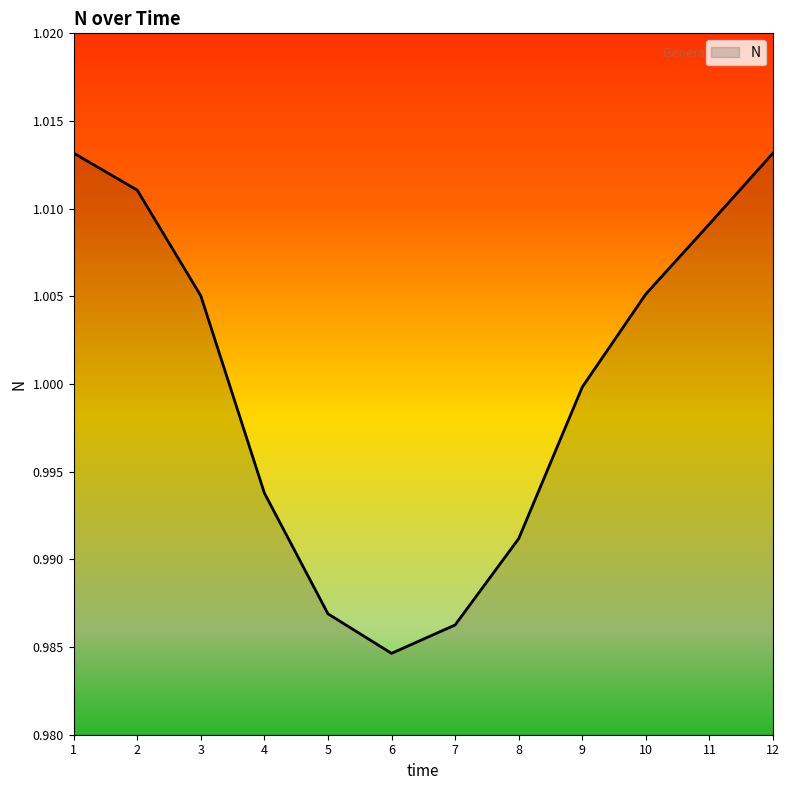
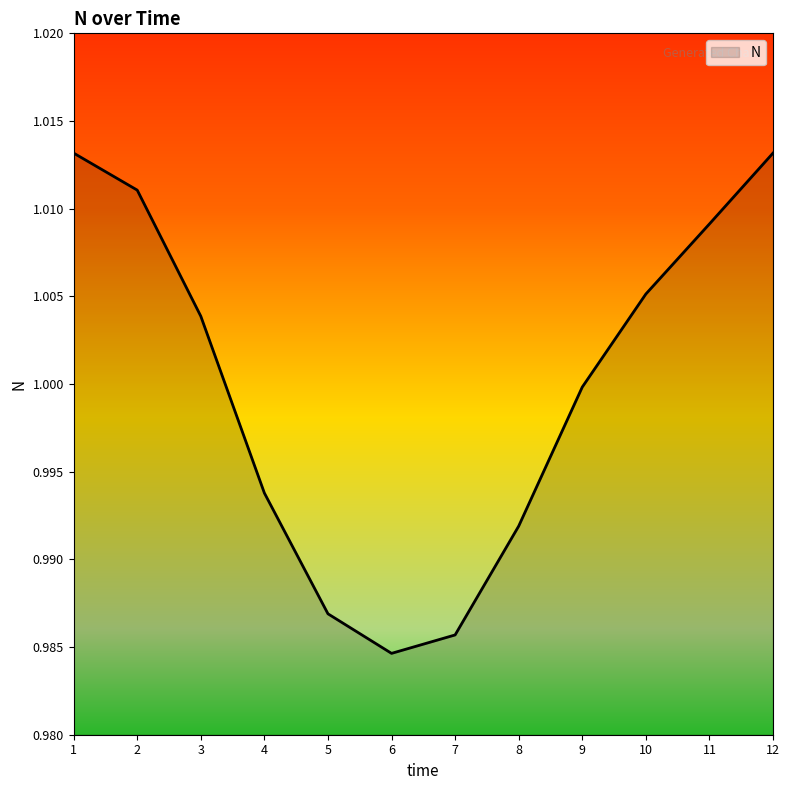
3: 1.0050 -> 1.0039
7: 0.9863 -> 0.9857
8: 0.9912 -> 0.9919
